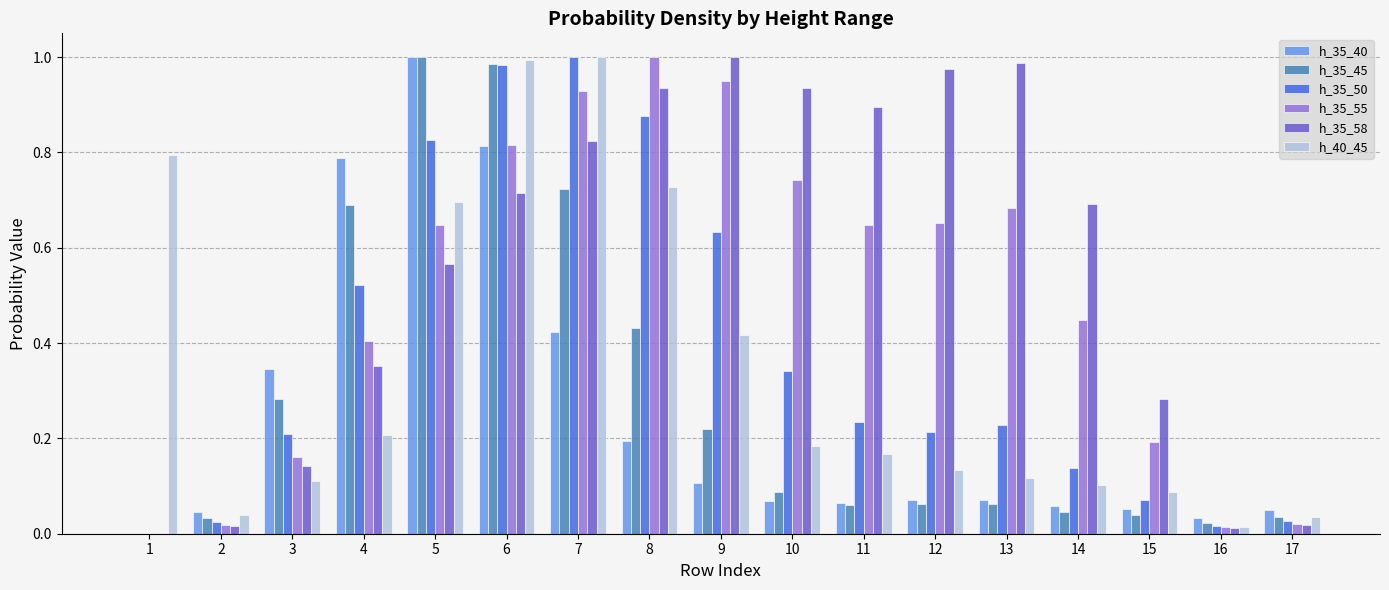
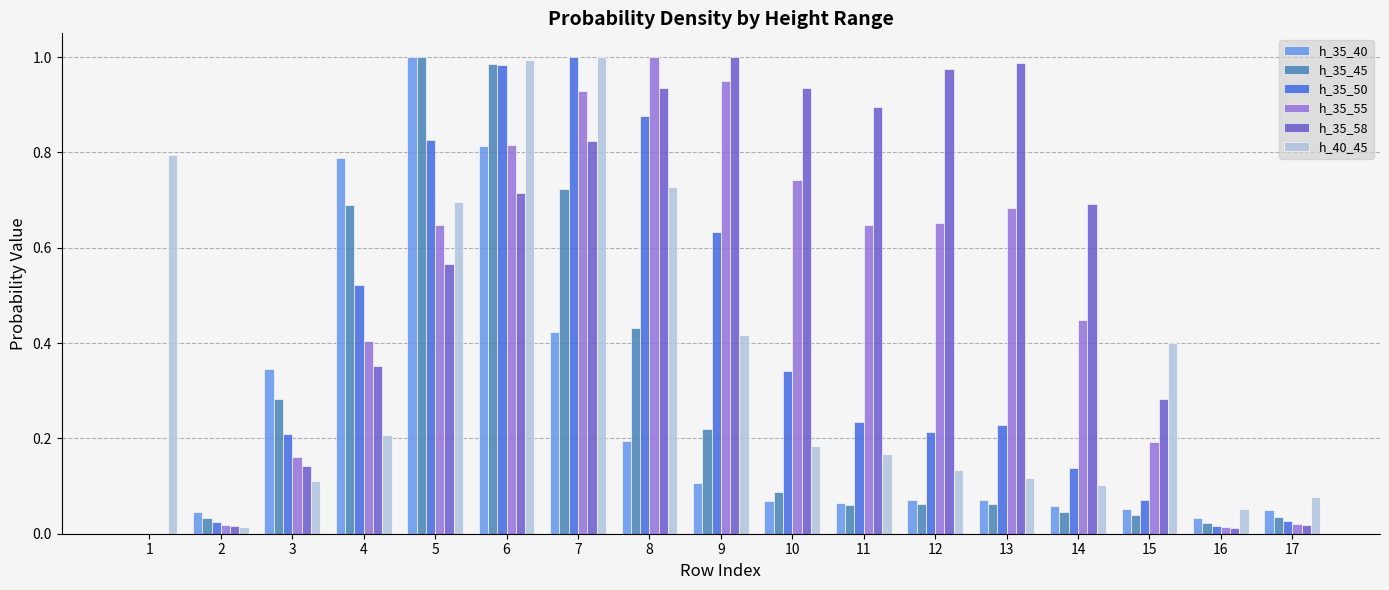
h_40_45, 2: 0.04 -> 0.01
h_40_45, 15: 0.09 -> 0.40
h_40_45, 16: 0.01 -> 0.05
h_40_45, 17: 0.04 -> 0.08
